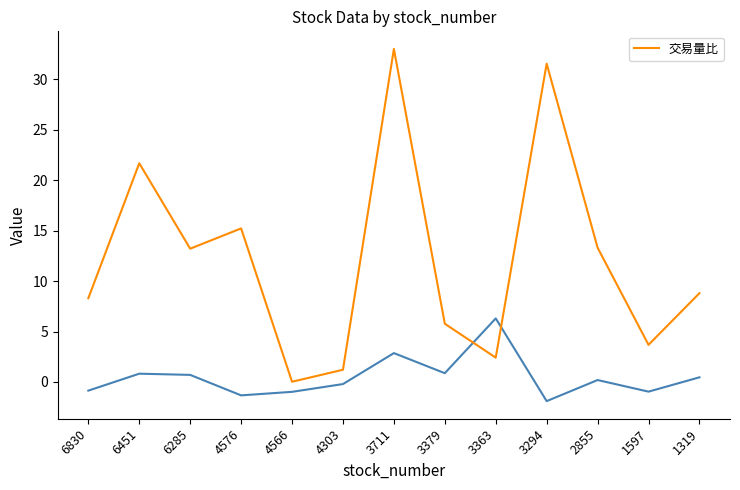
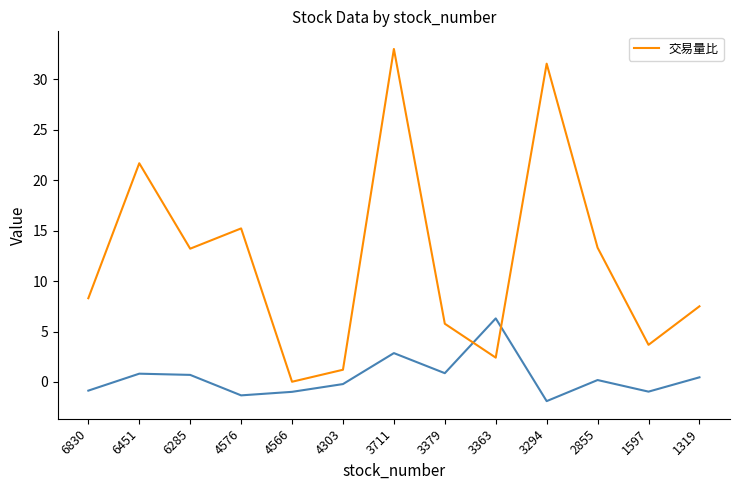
交易量比, 1319: 8.8 -> 7.5
